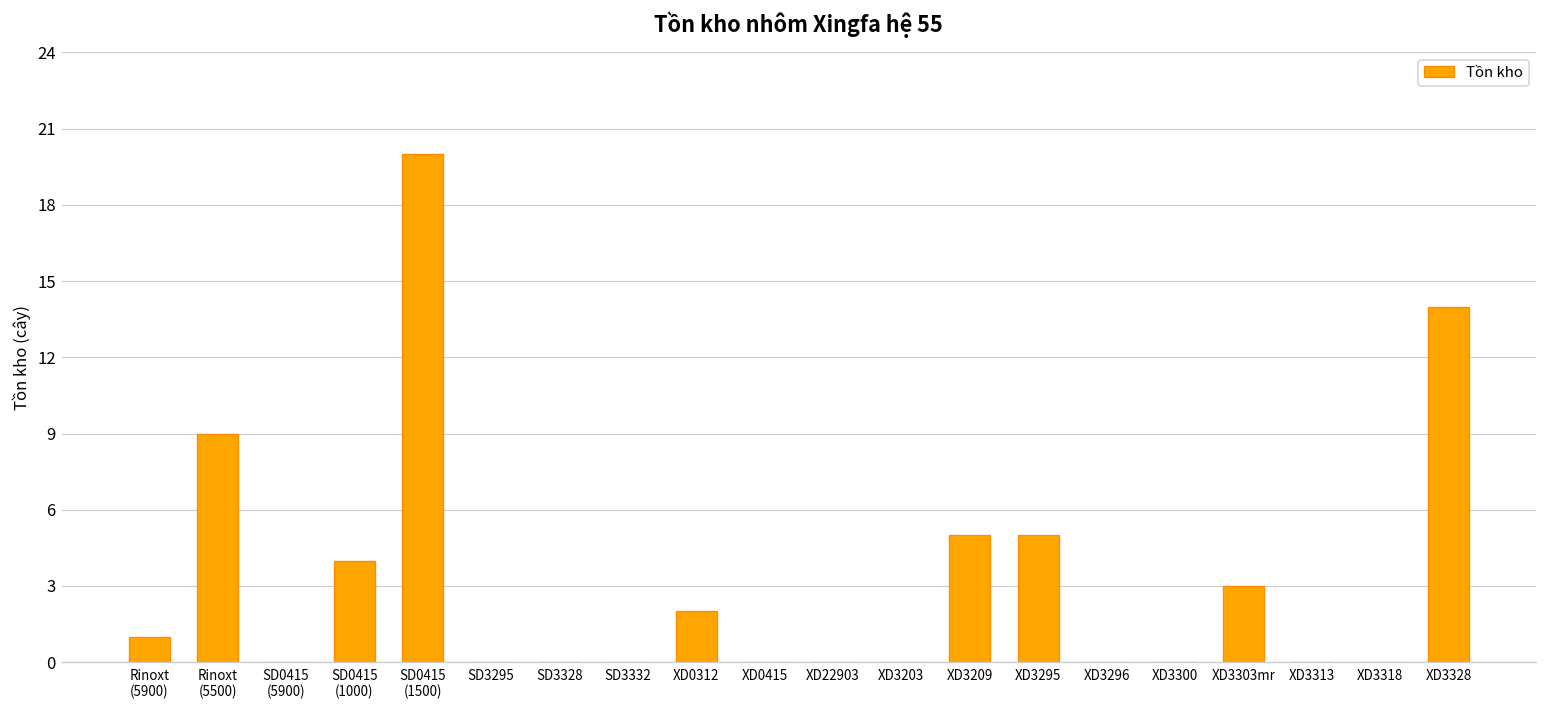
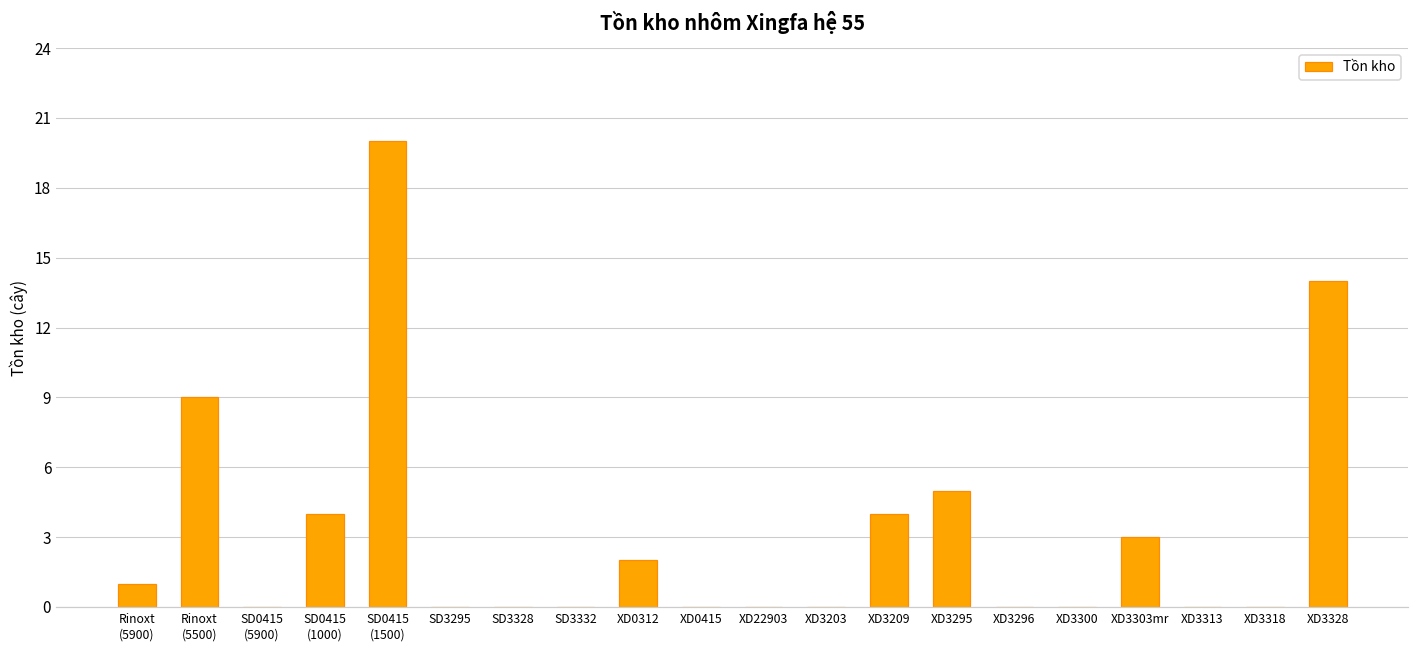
XD3209: 5 -> 4
